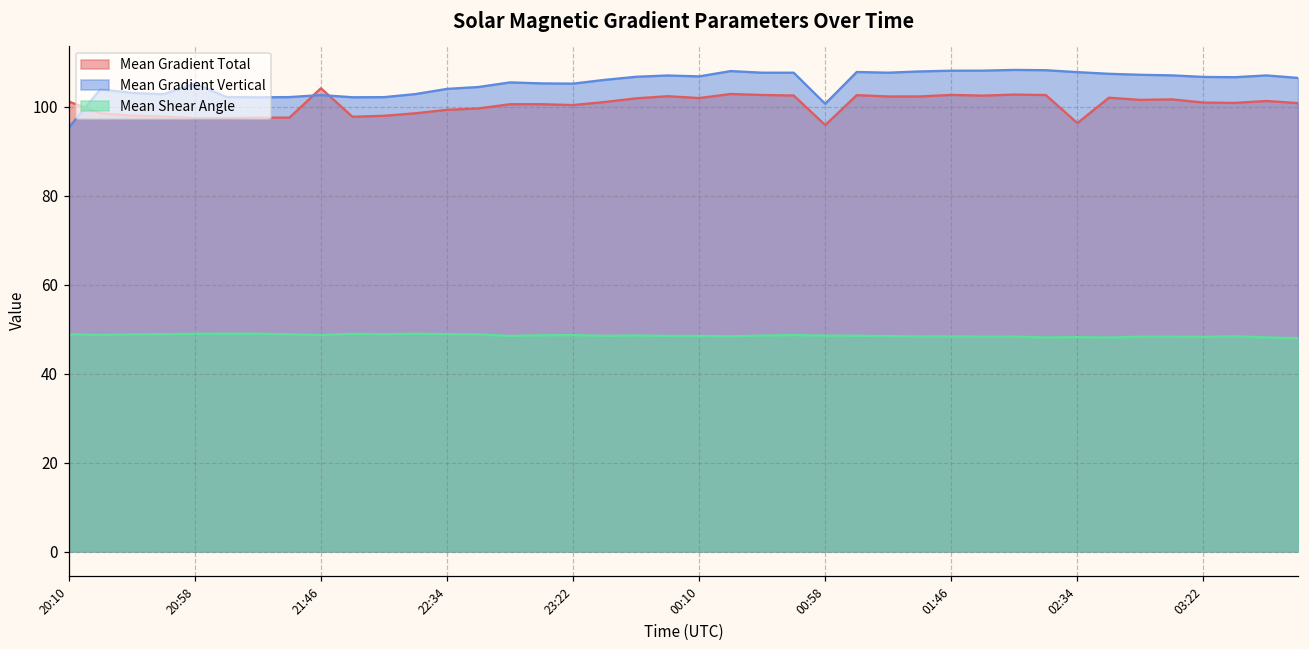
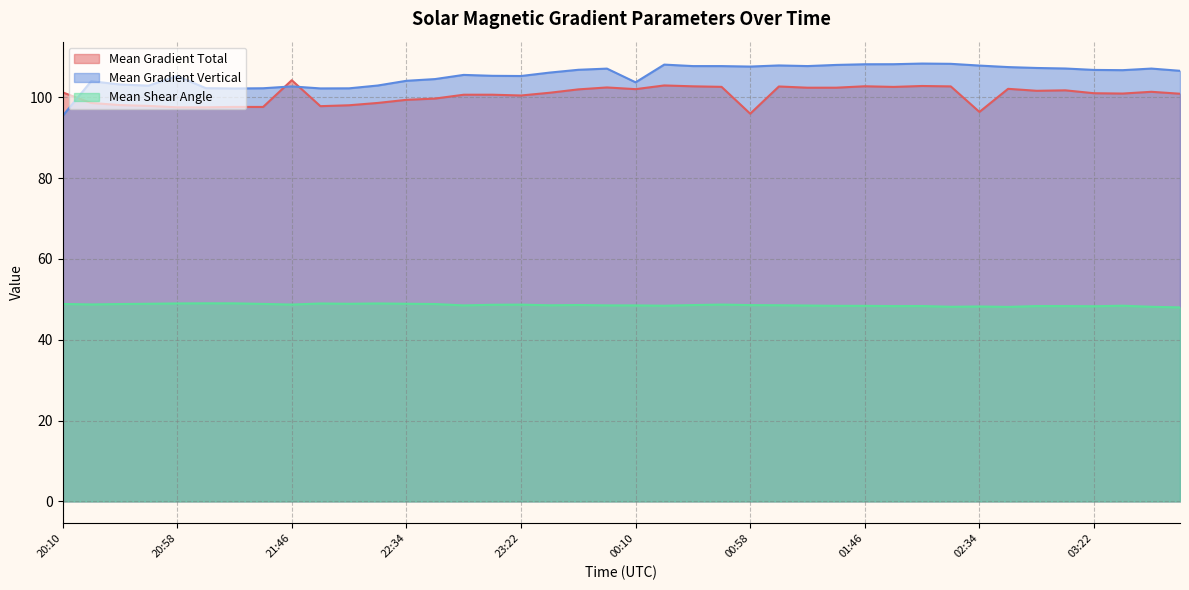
Mean Gradient Vertical, 00:10: 107 -> 104
Mean Gradient Vertical, 00:58: 101 -> 108
